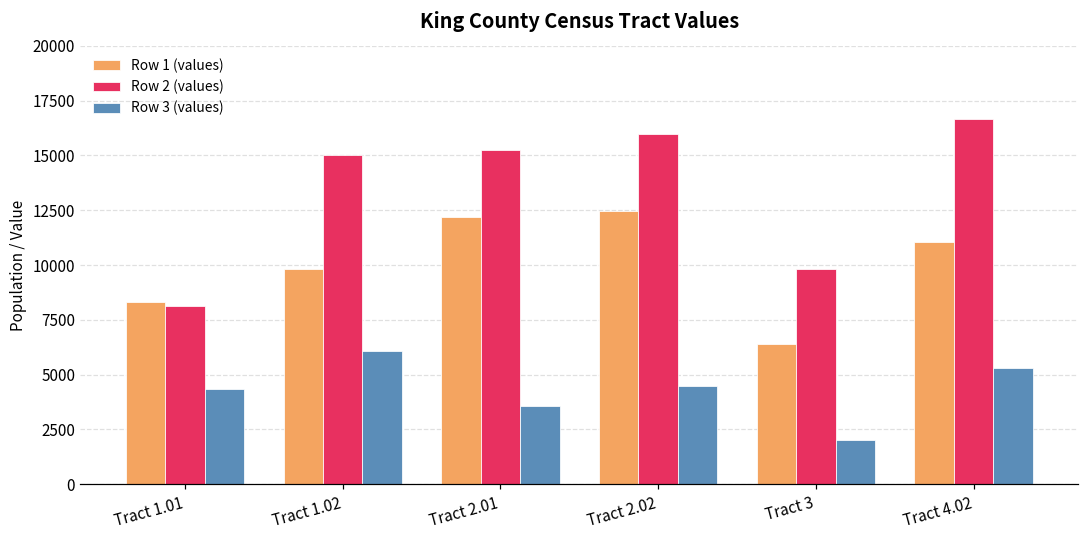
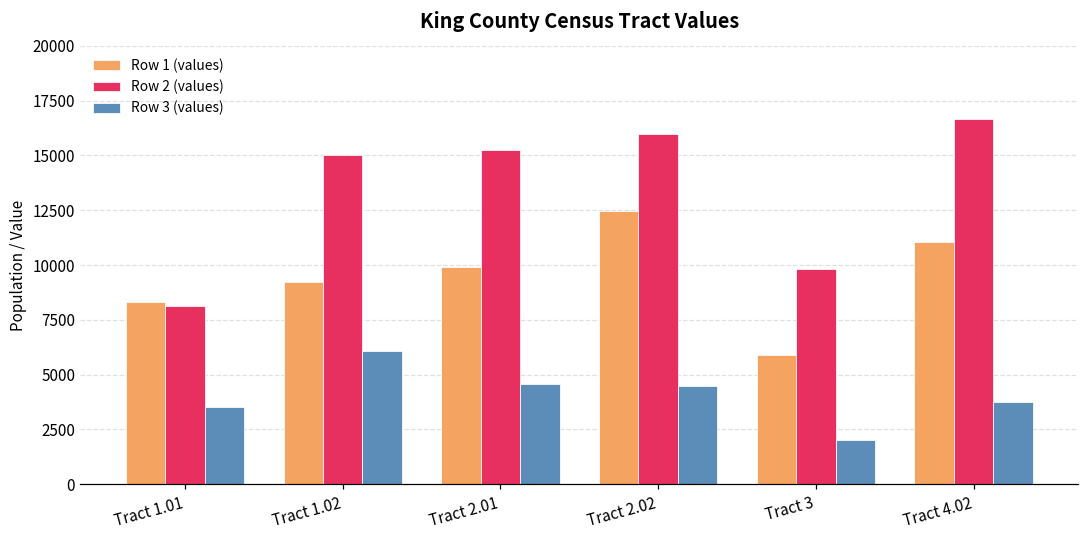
Row 3 (values), Tract 1.01: 4400 -> 3500
Row 1 (values), Tract 1.02: 9800 -> 9200
Row 1 (values), Tract 2.01: 12200 -> 9900
Row 3 (values), Tract 2.01: 3600 -> 4600
Row 1 (values), Tract 3: 6400 -> 5900
Row 3 (values), Tract 4.02: 5300 -> 3800
